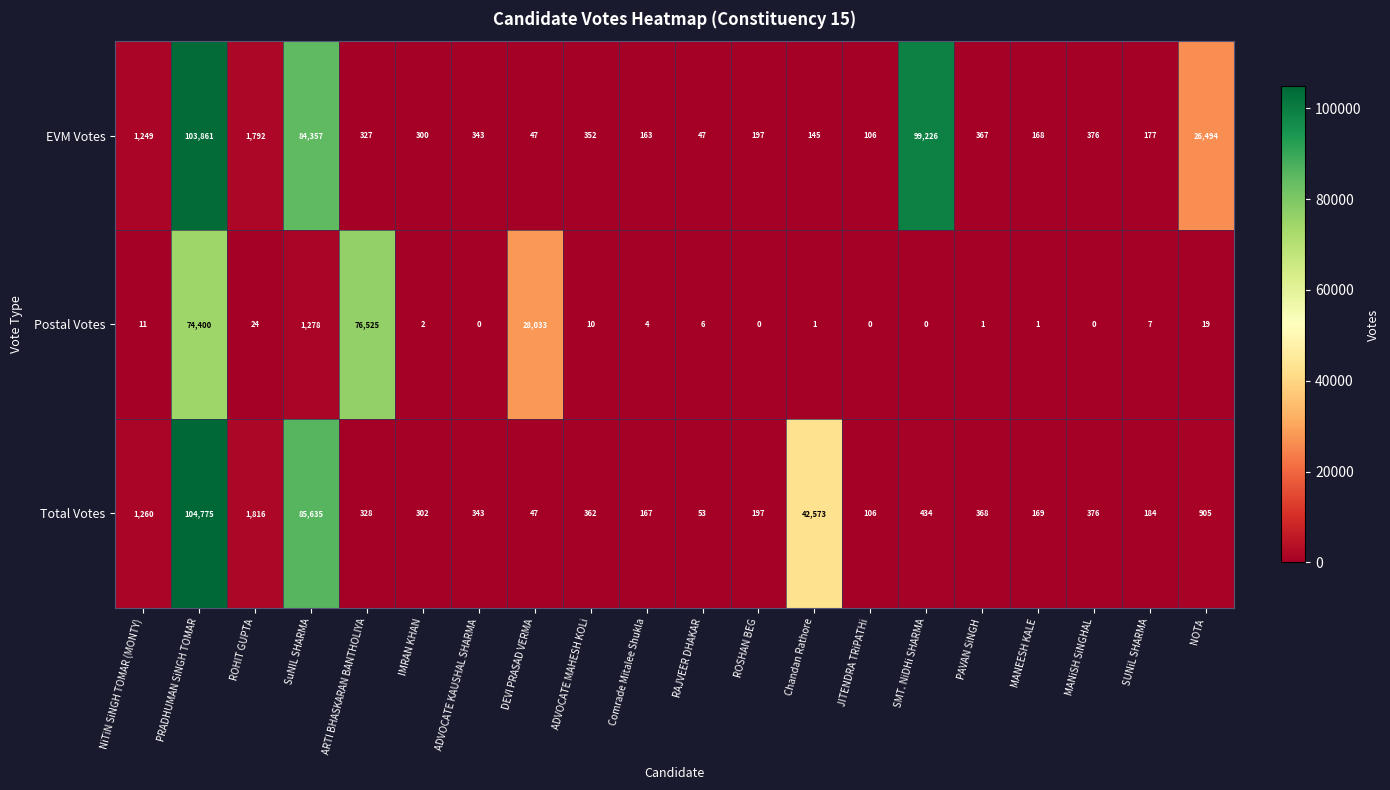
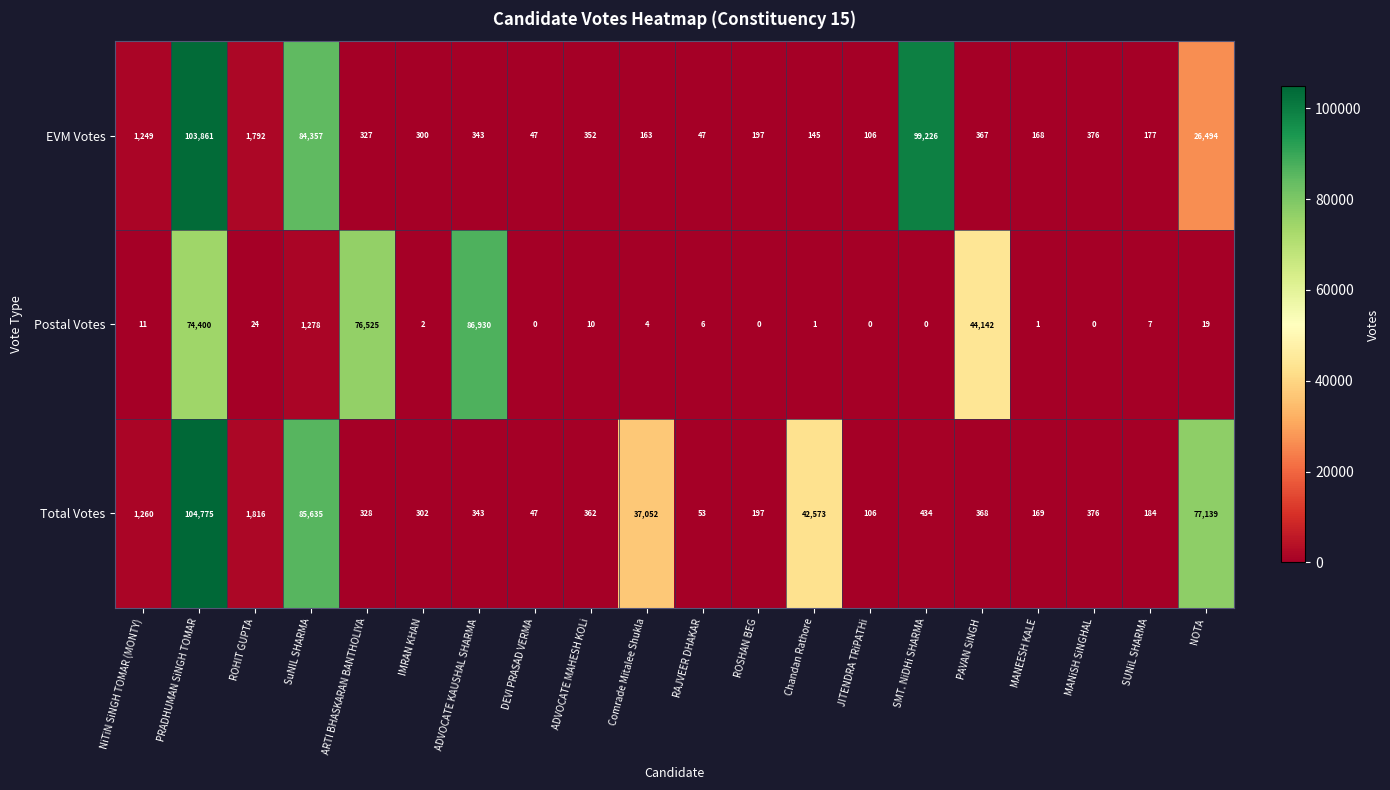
Postal Votes, ADVOCATE KAUSHAL SHARMA: 0 -> 86,930
Postal Votes, DEVI PRASAD VERMA: 28,033 -> 0
Postal Votes, PAVAN SiNGH: 1 -> 44,142
Total Votes, Comrade Mitalee Shukla: 167 -> 37,052
Total Votes, NOTA: 905 -> 77,139
